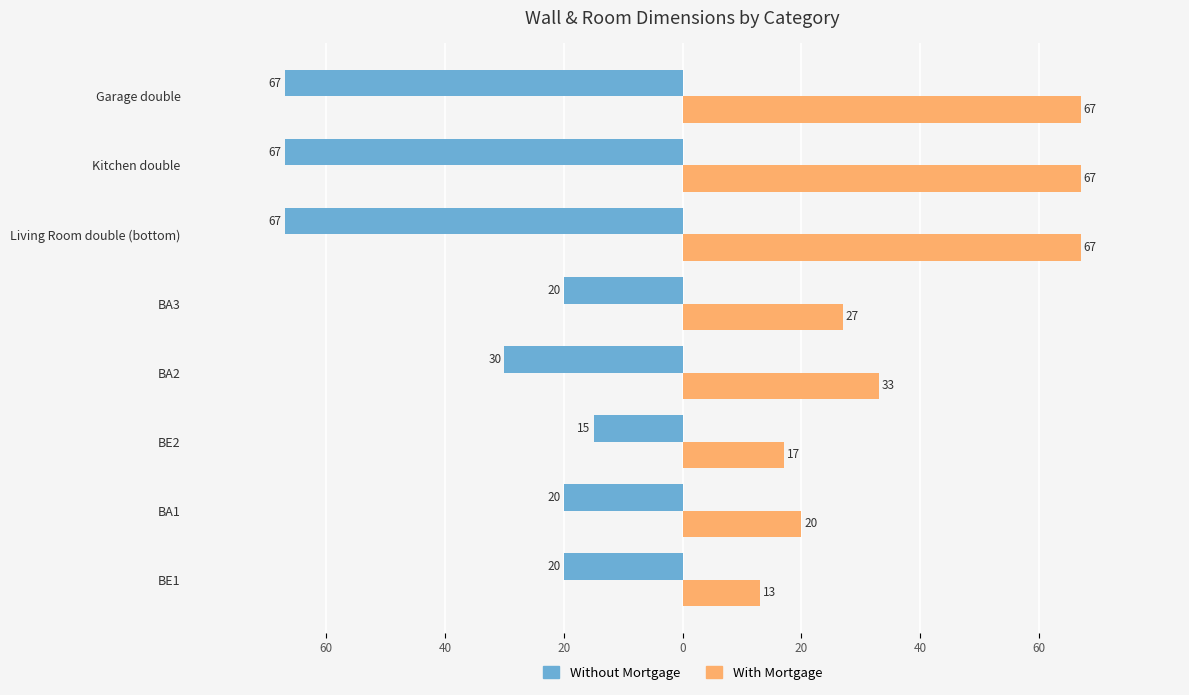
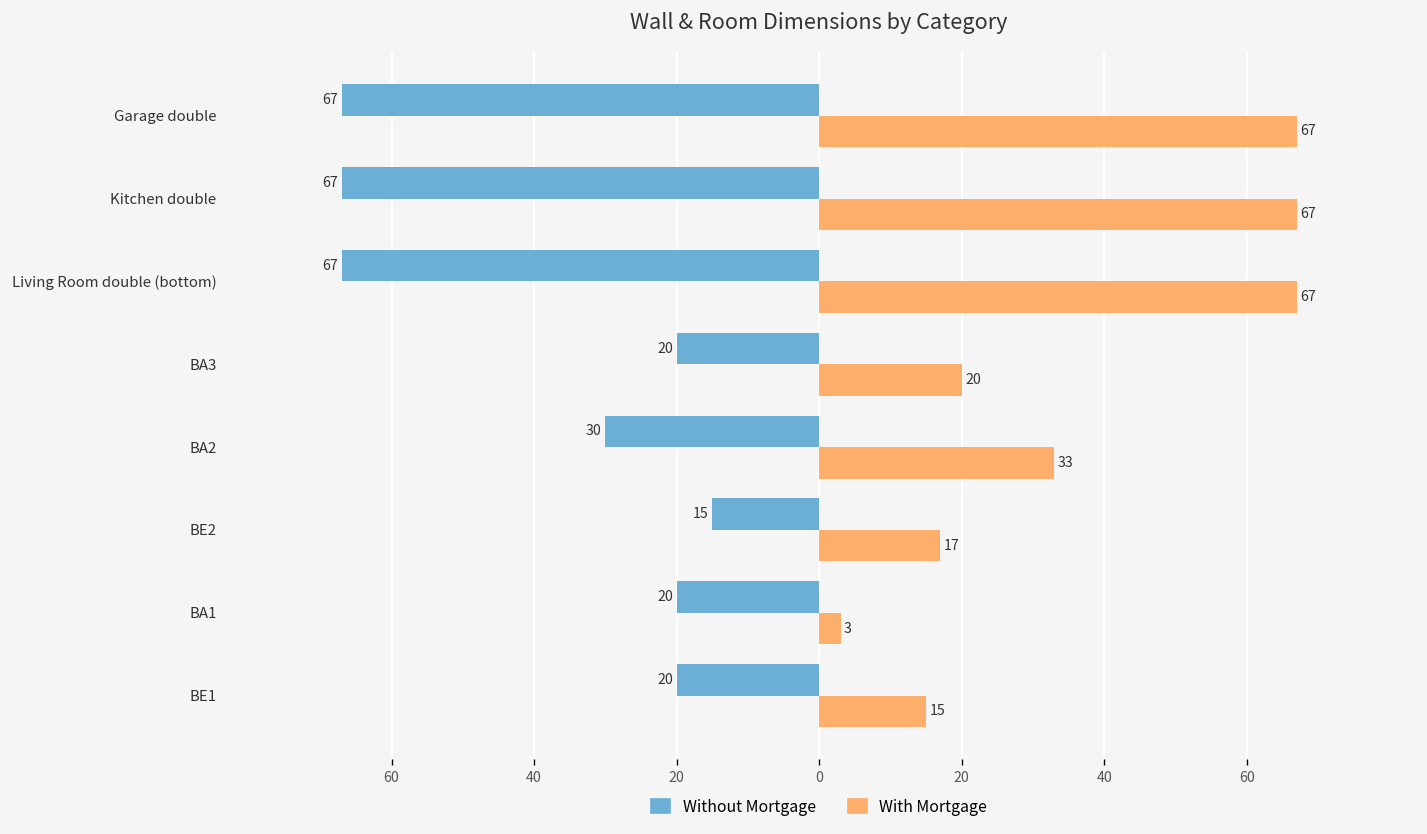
With Mortgage, BA3: 27 -> 20
With Mortgage, BA1: 20 -> 3
With Mortgage, BE1: 13 -> 15
